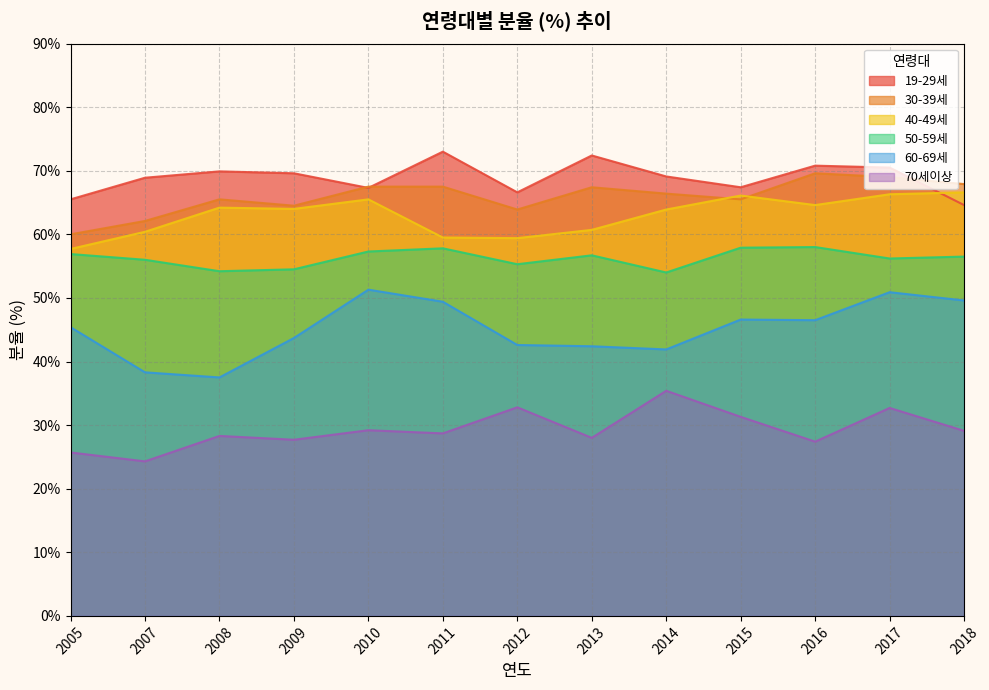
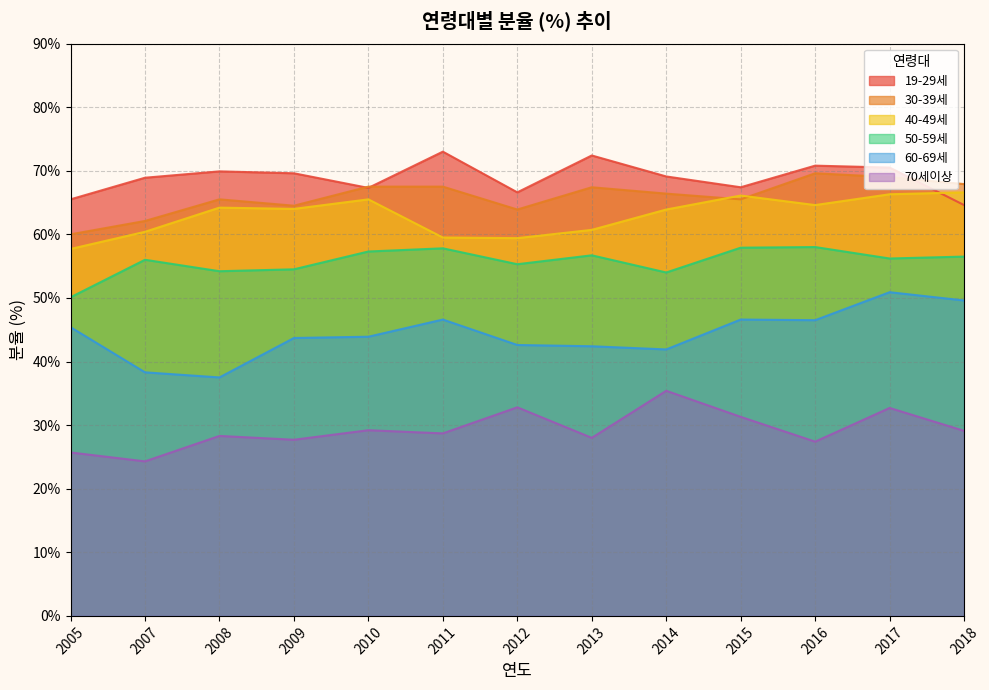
50-59세, 2005: 57% -> 50%
60-69세, 2010: 51% -> 44%
60-69세, 2011: 49% -> 47%
